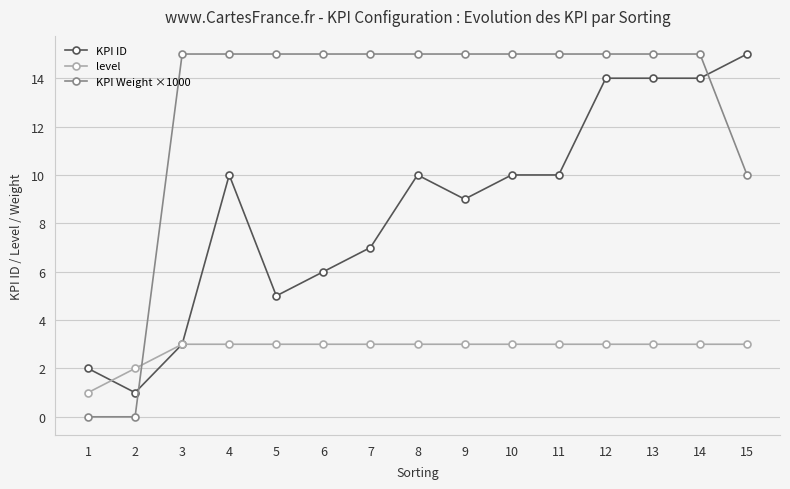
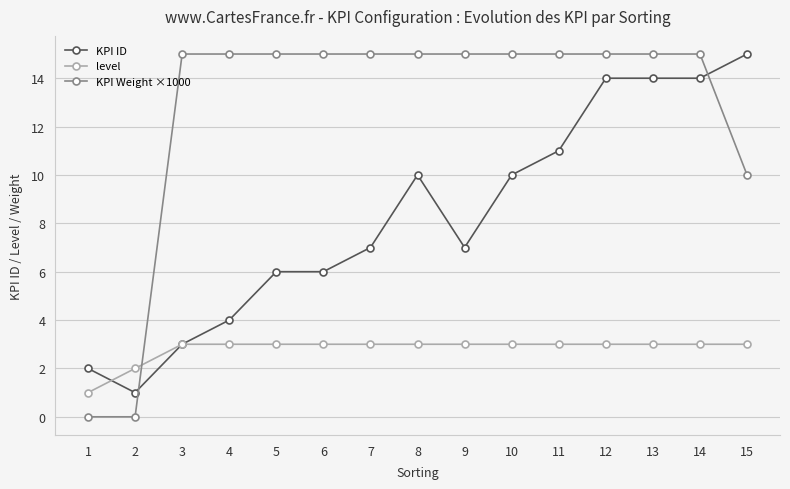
KPI ID, 4: 10 -> 4
KPI ID, 5: 5 -> 6
KPI ID, 9: 9 -> 7
KPI ID, 11: 10 -> 11
